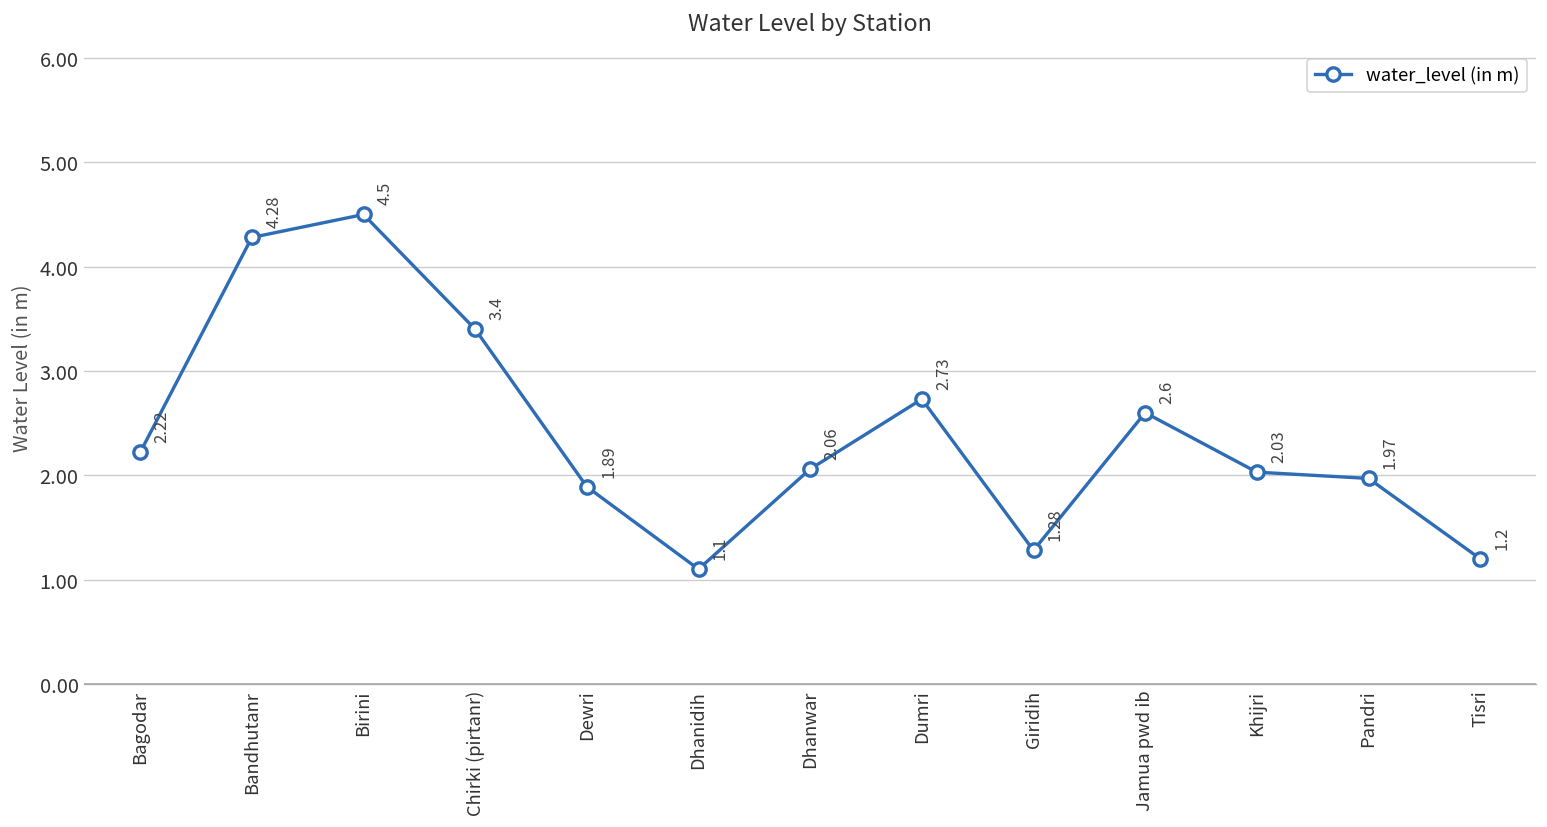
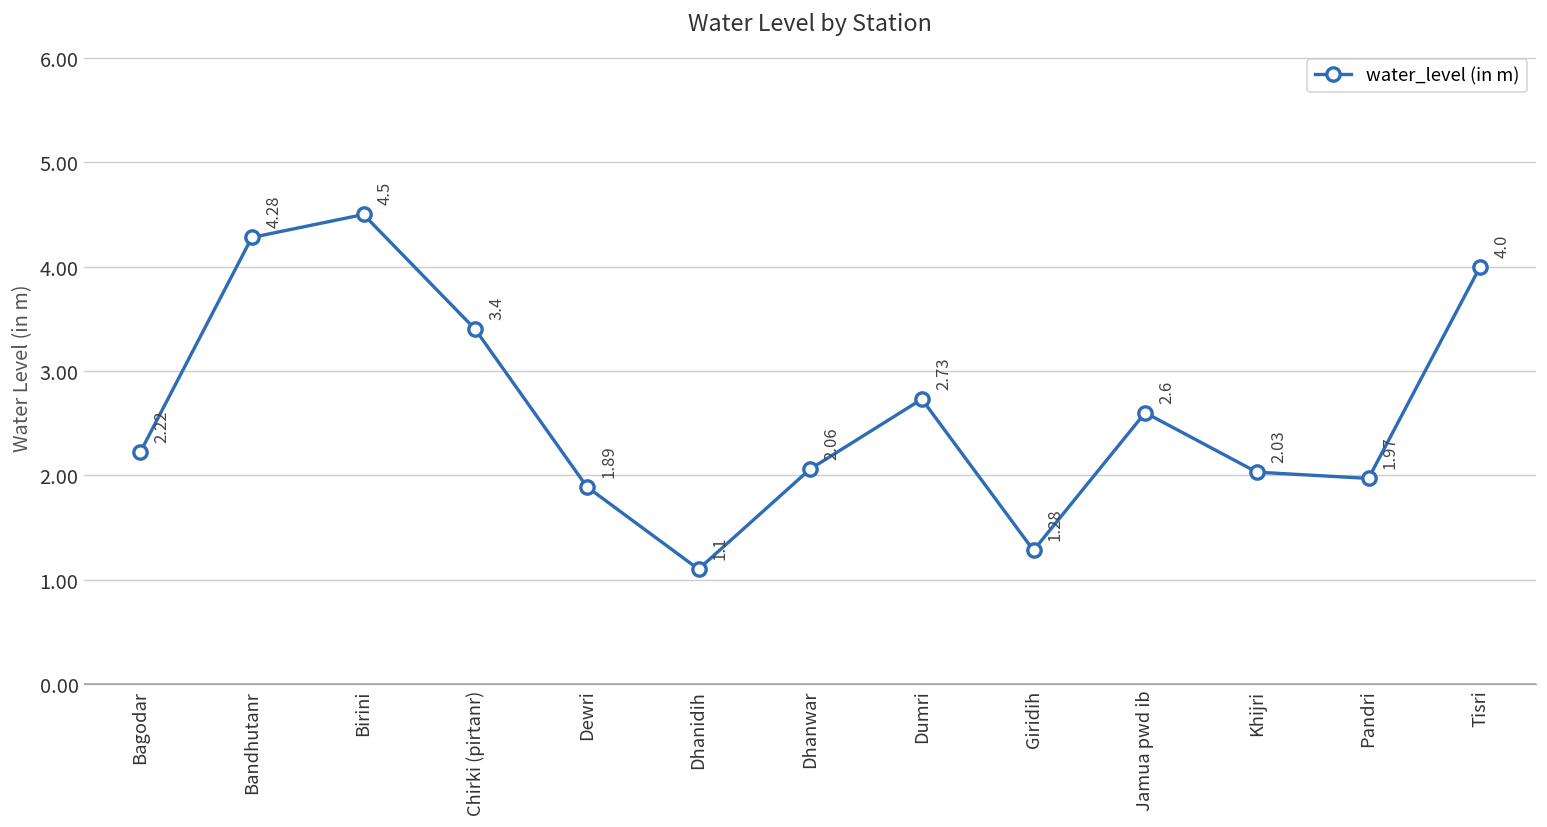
Tisri: 1.2 -> 4.0
